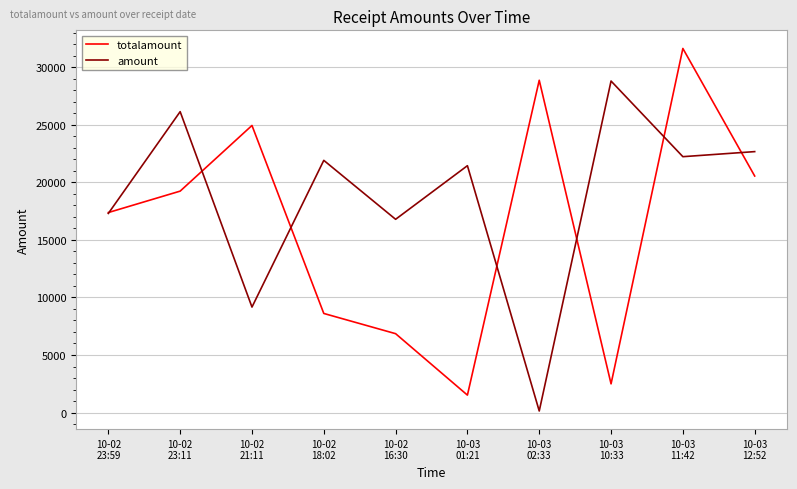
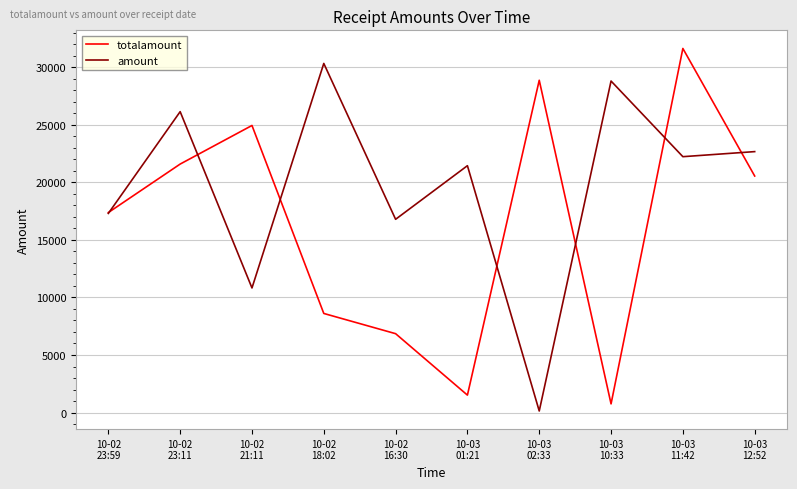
totalamount, 10-02 23:11: 19200 -> 21600
amount, 10-02 21:11: 9200 -> 10800
amount, 10-02 18:02: 21900 -> 30300
totalamount, 10-03 10:33: 2500 -> 800
